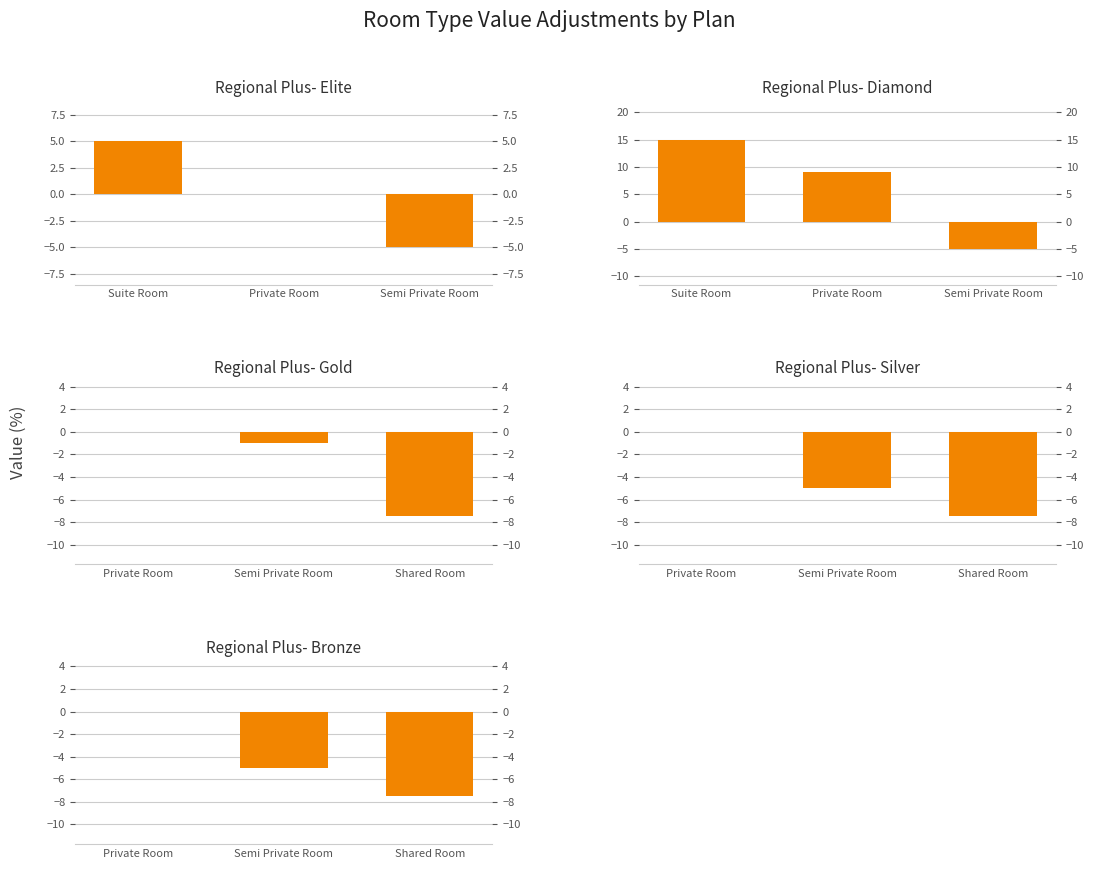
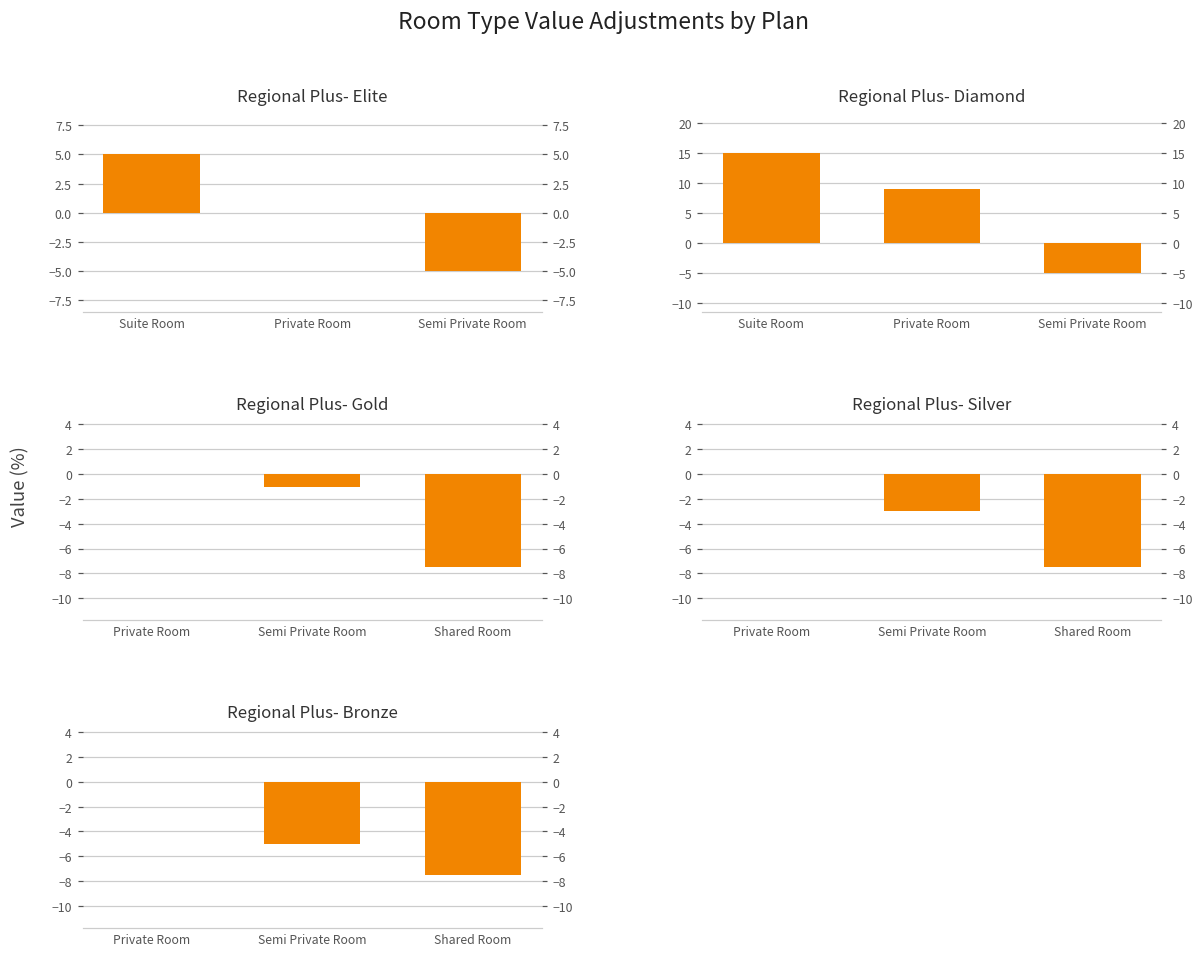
Regional Plus- Silver, Semi Private Room: -5 -> -3
